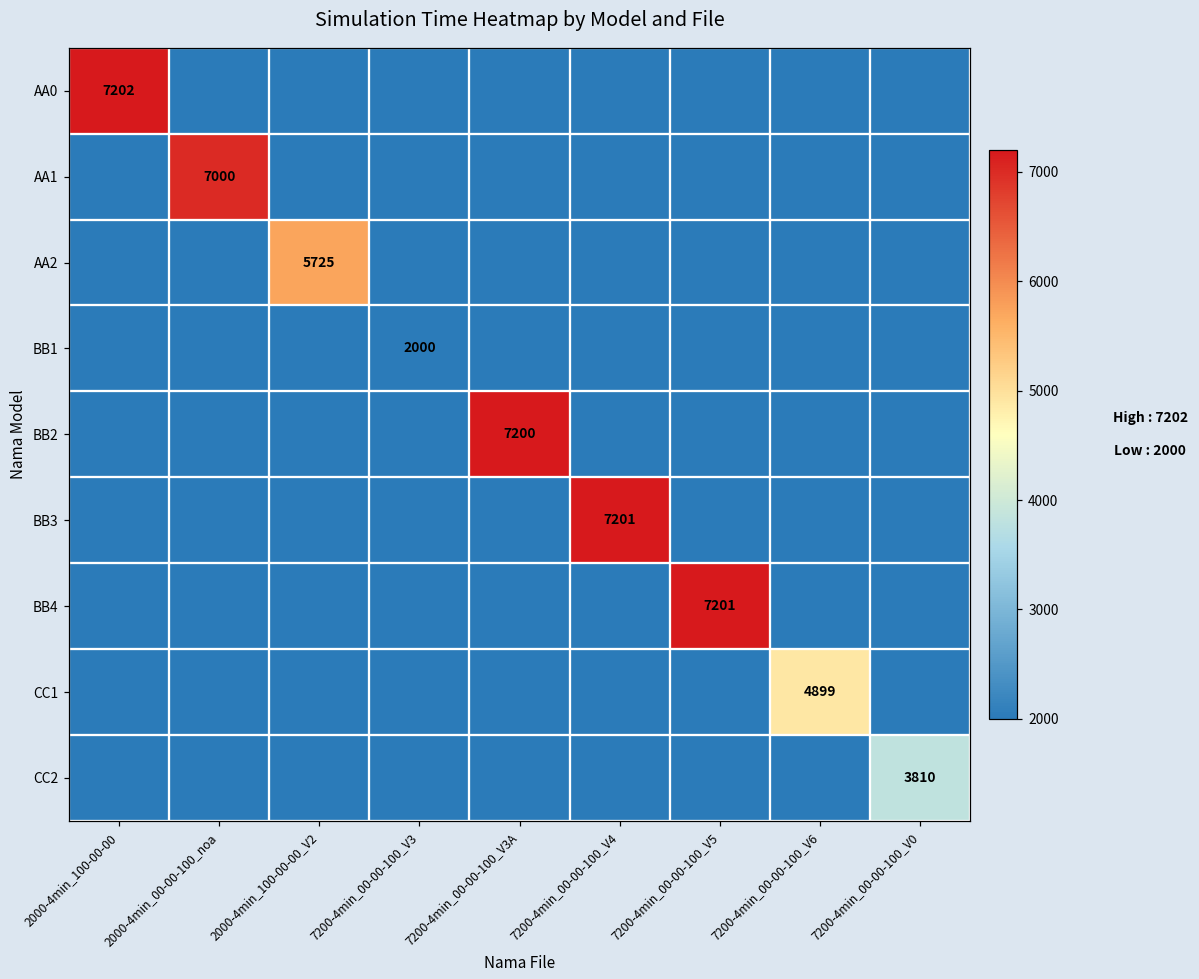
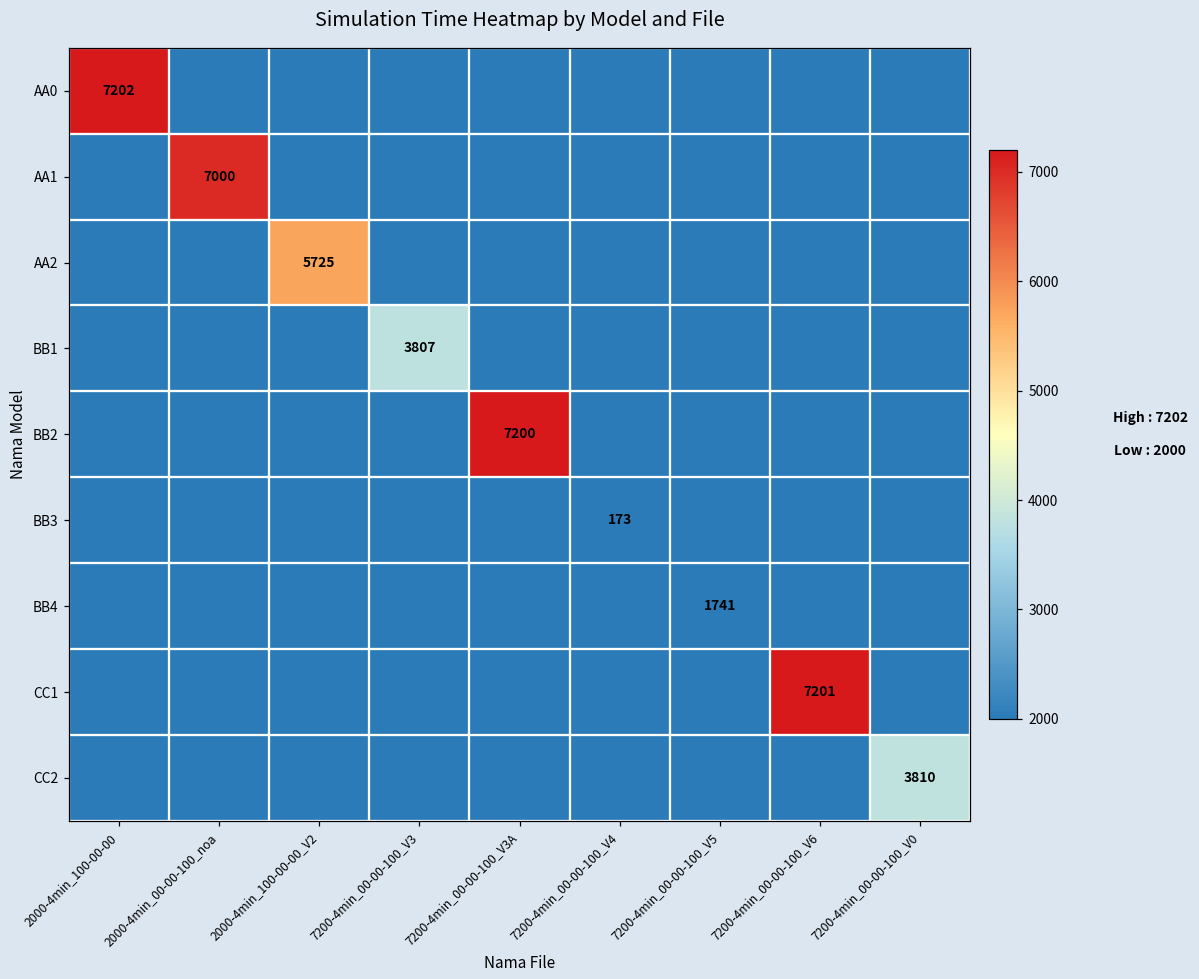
BB1, 7200-4min_00-00-100_V3: 2000 -> 3807
BB3, 7200-4min_00-00-100_V4: 7201 -> 173
BB4, 7200-4min_00-00-100_V5: 7201 -> 1741
CC1, 7200-4min_00-00-100_V6: 4899 -> 7201
